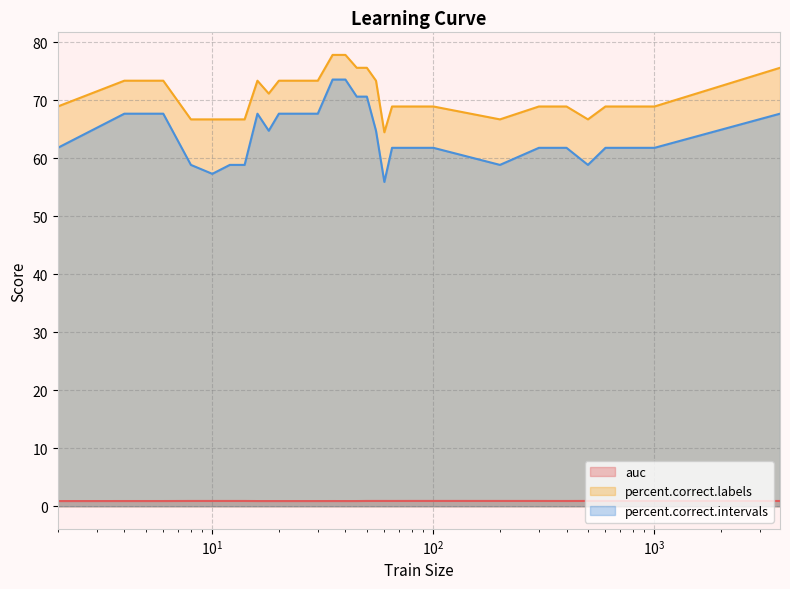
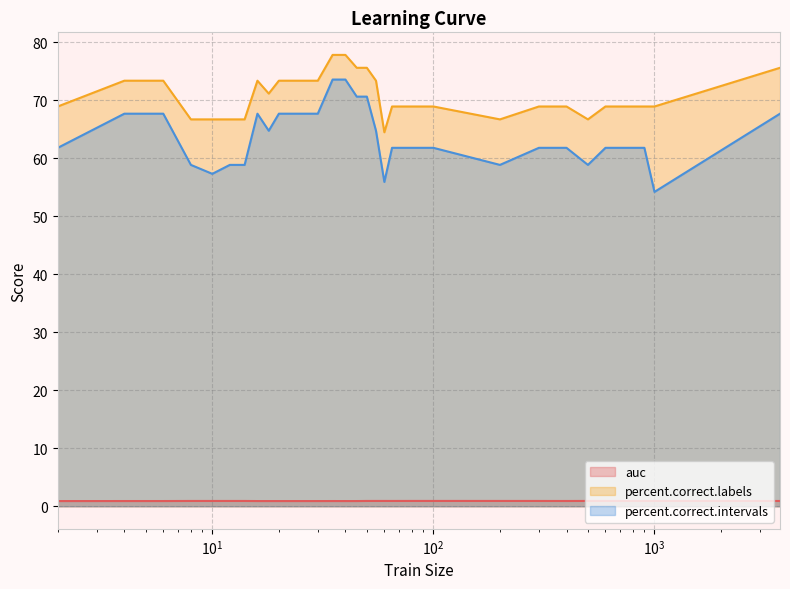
percent.correct.intervals, 10^3: 62 -> 54
